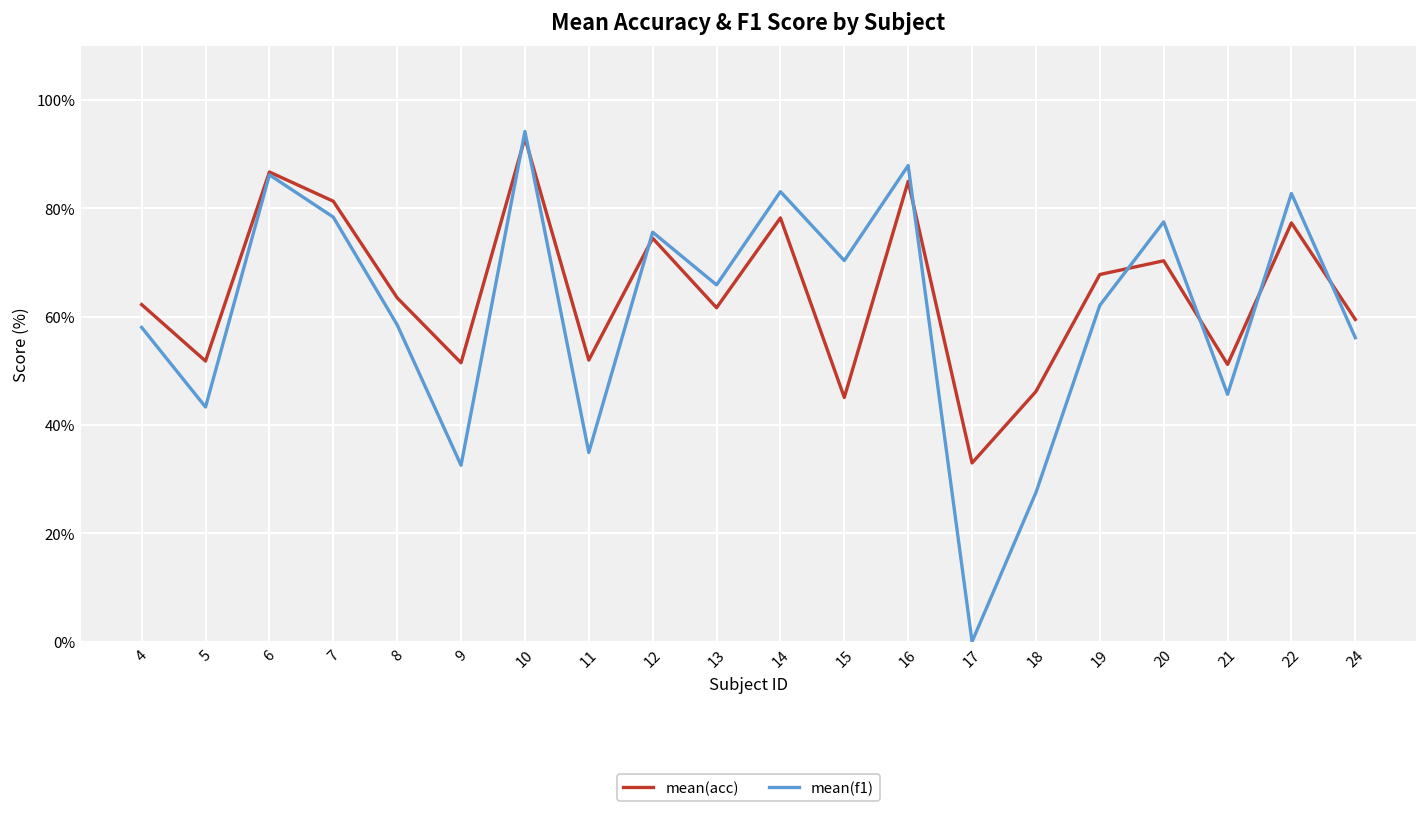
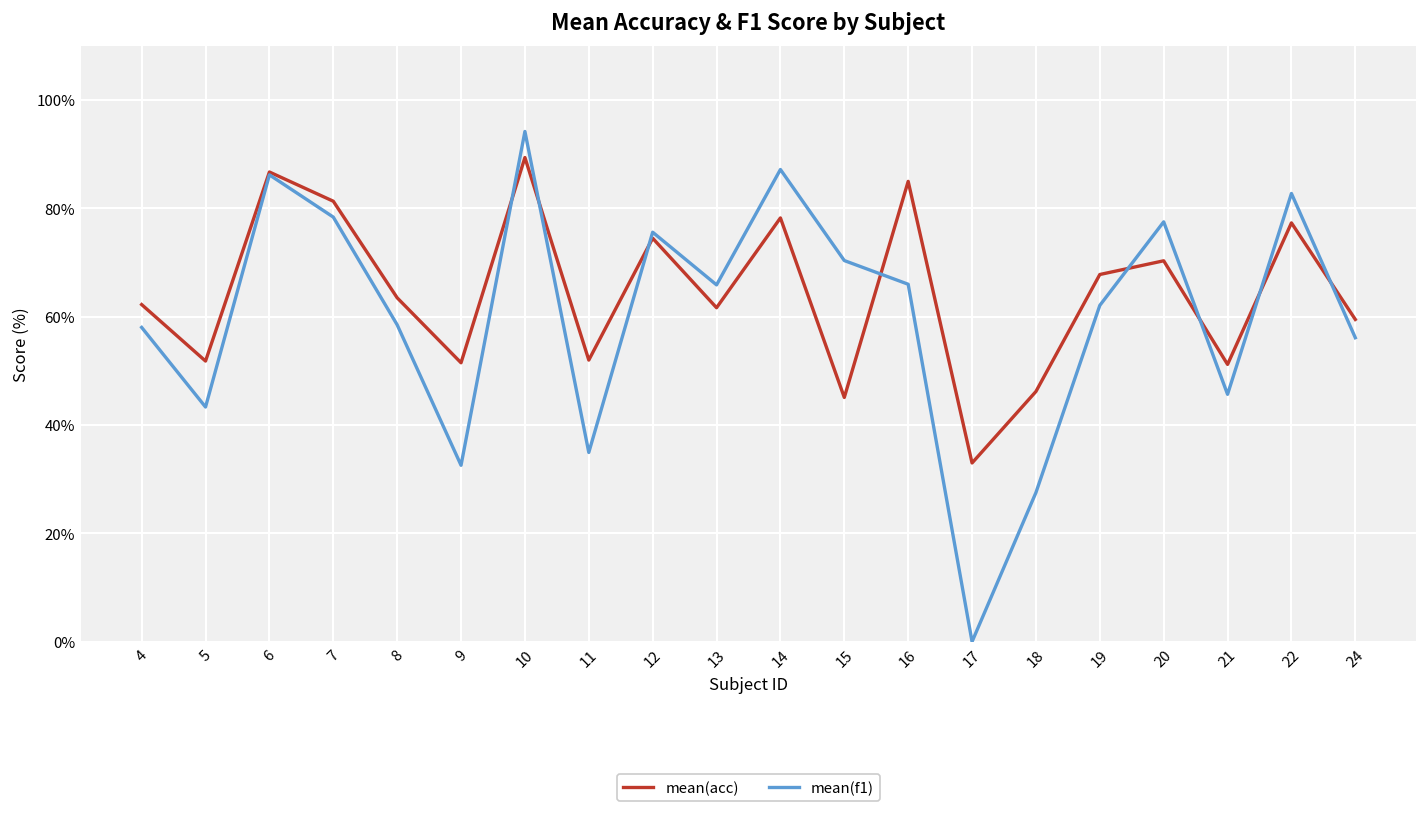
mean(acc), 10: 93% -> 89%
mean(f1), 14: 83% -> 87%
mean(f1), 16: 88% -> 66%
